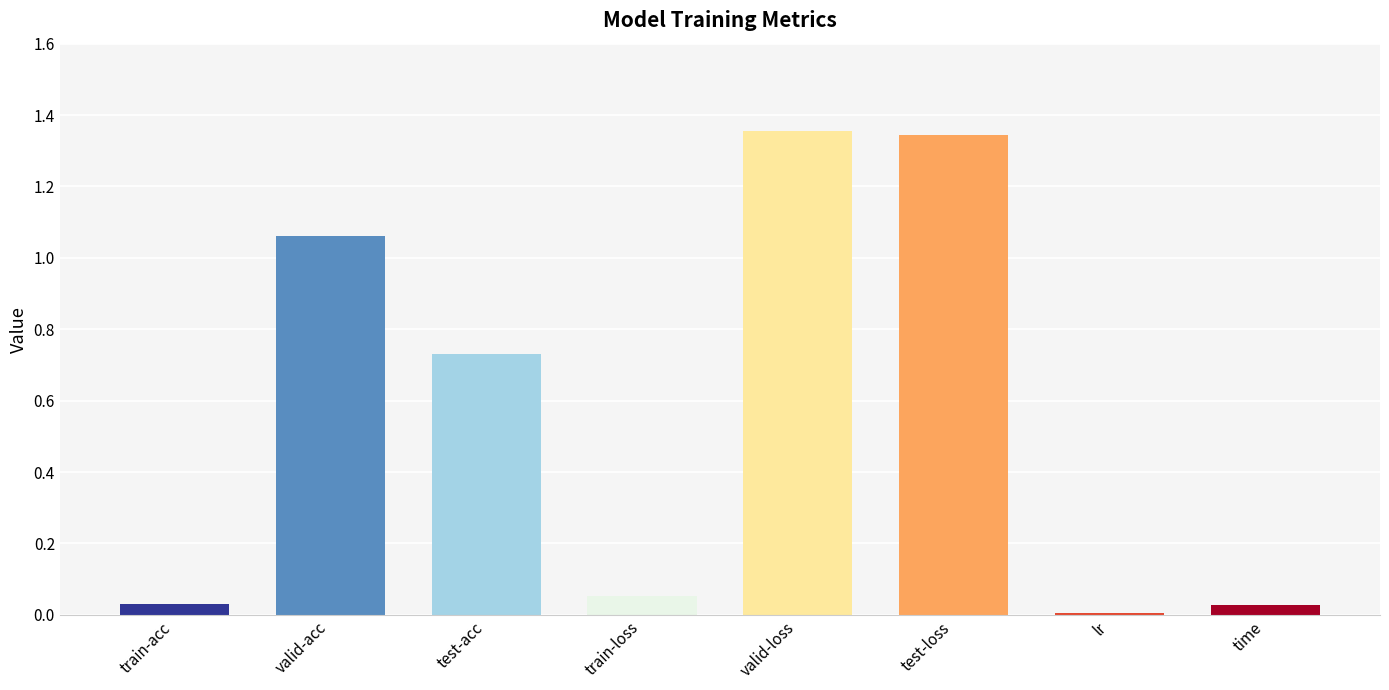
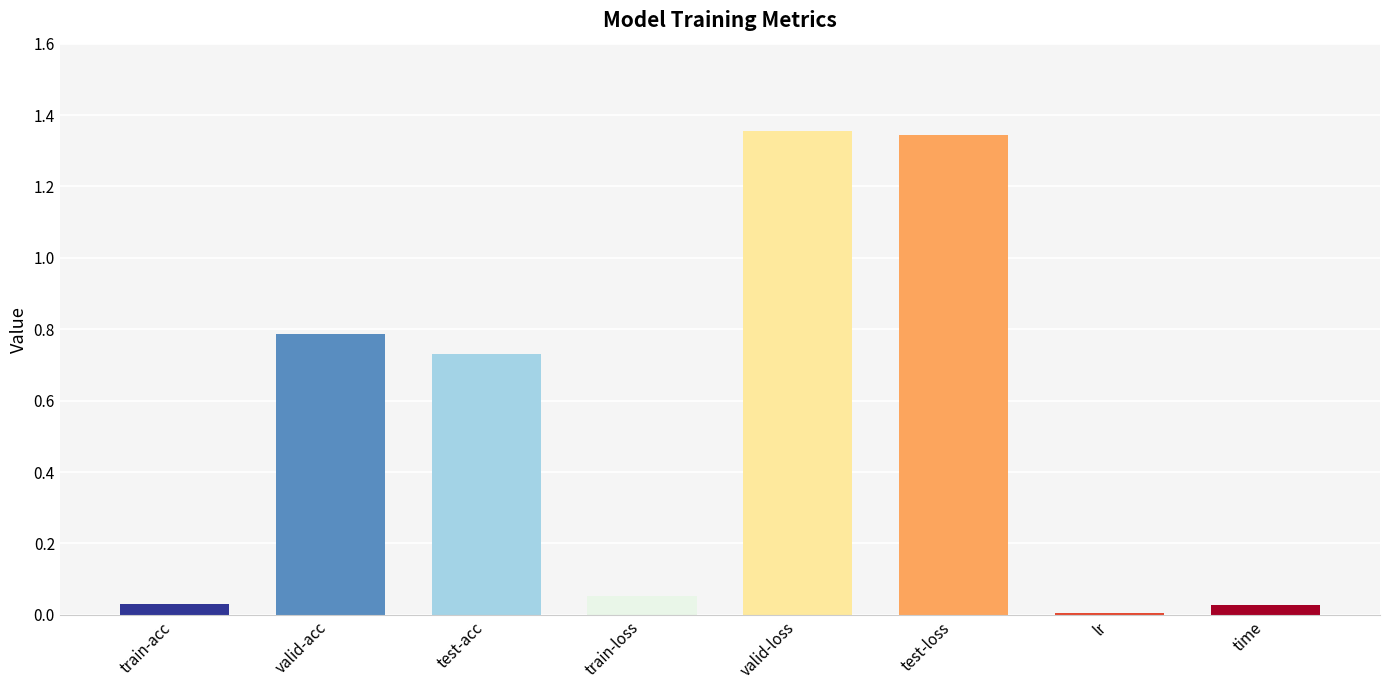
valid-acc: 1.06 -> 0.79
